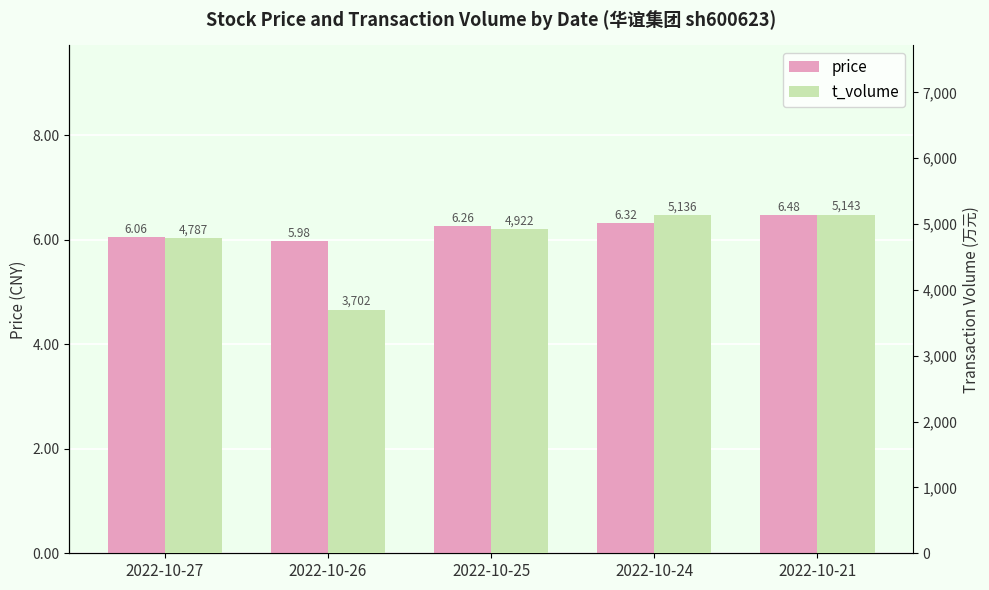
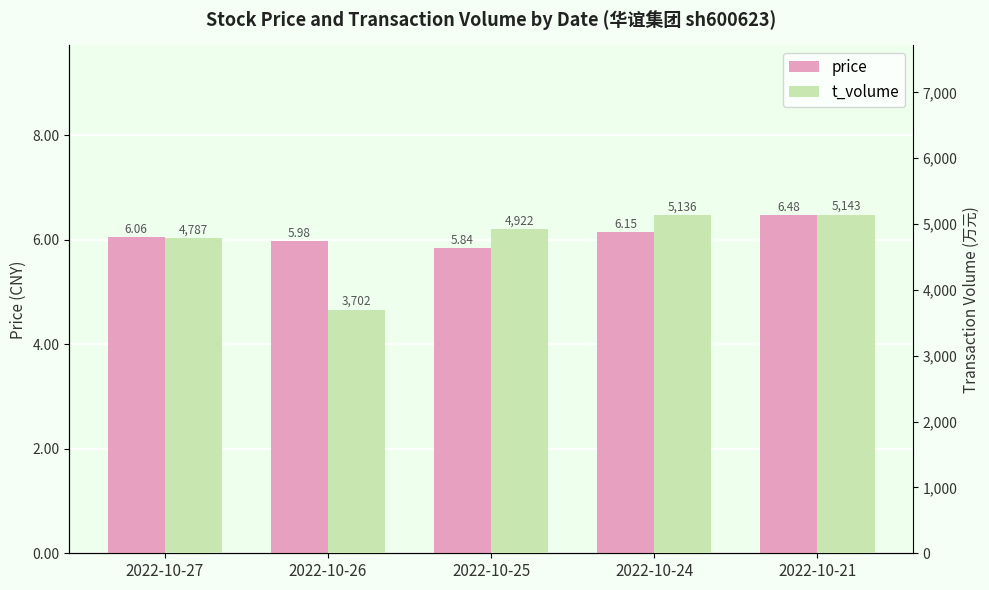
price, 2022-10-25: 6.26 -> 5.84
price, 2022-10-24: 6.32 -> 6.15
